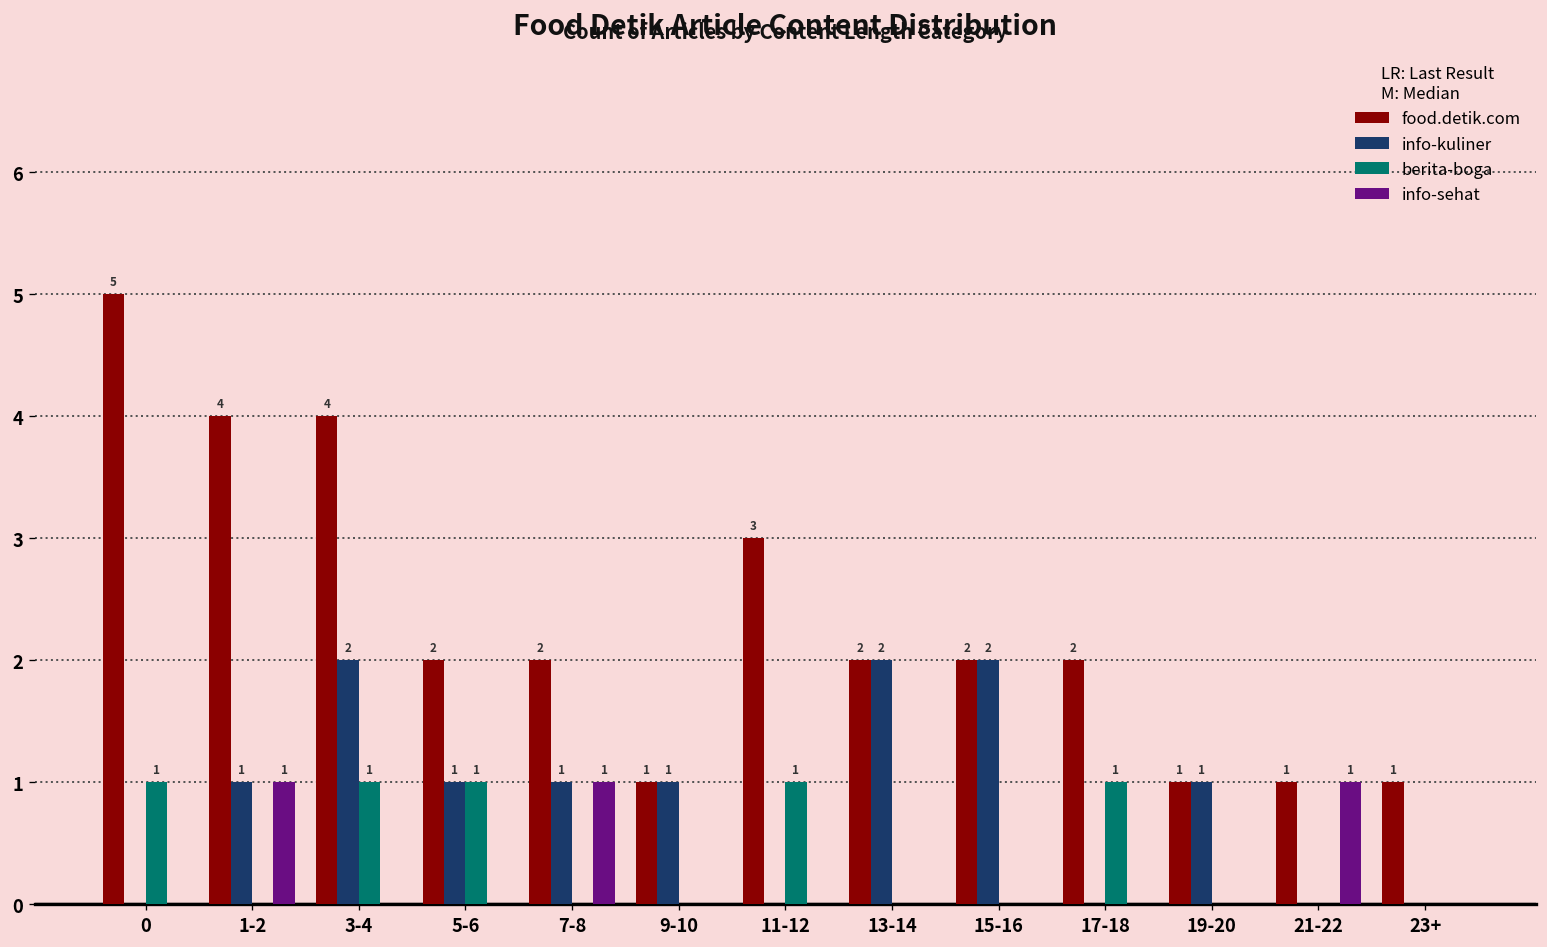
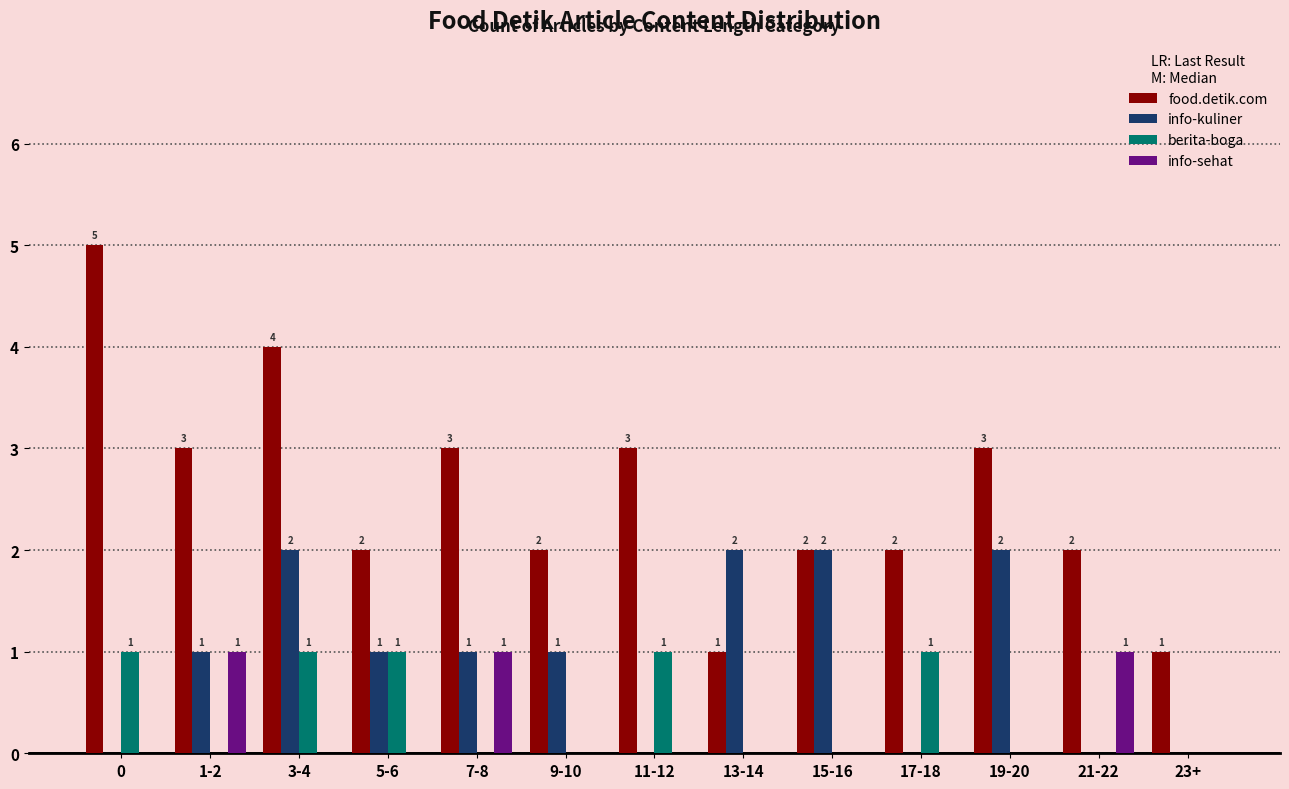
food.detik.com, 1-2: 4 -> 3
food.detik.com, 7-8: 2 -> 3
food.detik.com, 9-10: 1 -> 2
food.detik.com, 13-14: 2 -> 1
food.detik.com, 19-20: 1 -> 3
info-kuliner, 19-20: 1 -> 2
food.detik.com, 21-22: 1 -> 2
